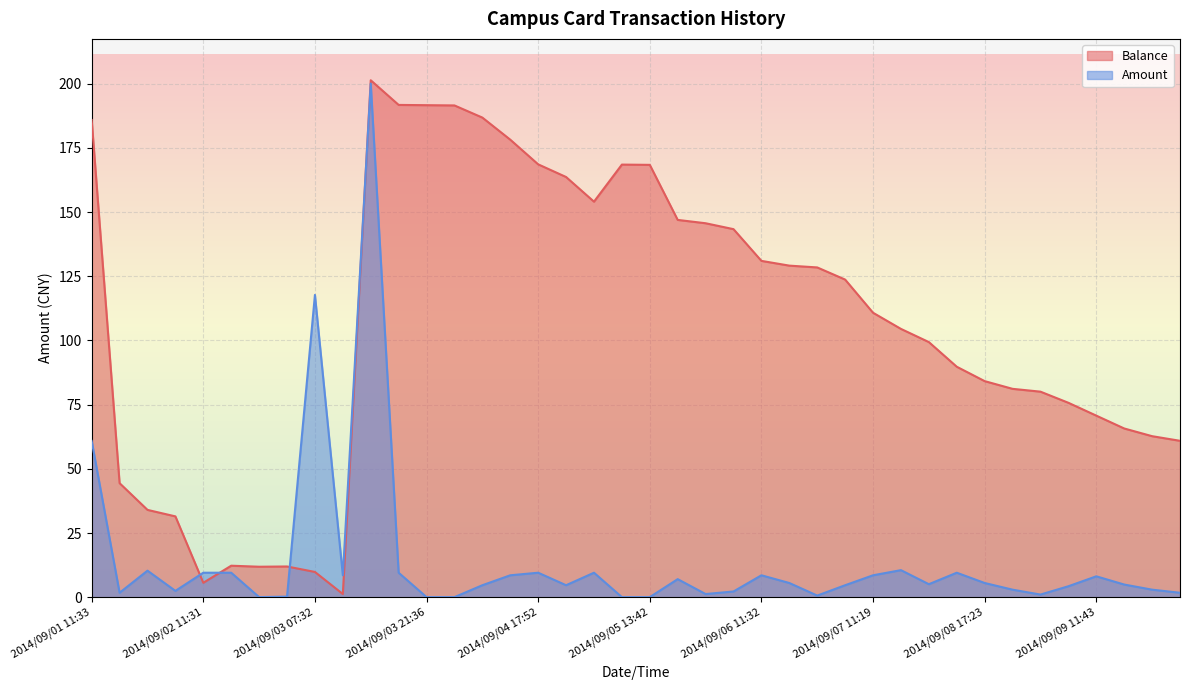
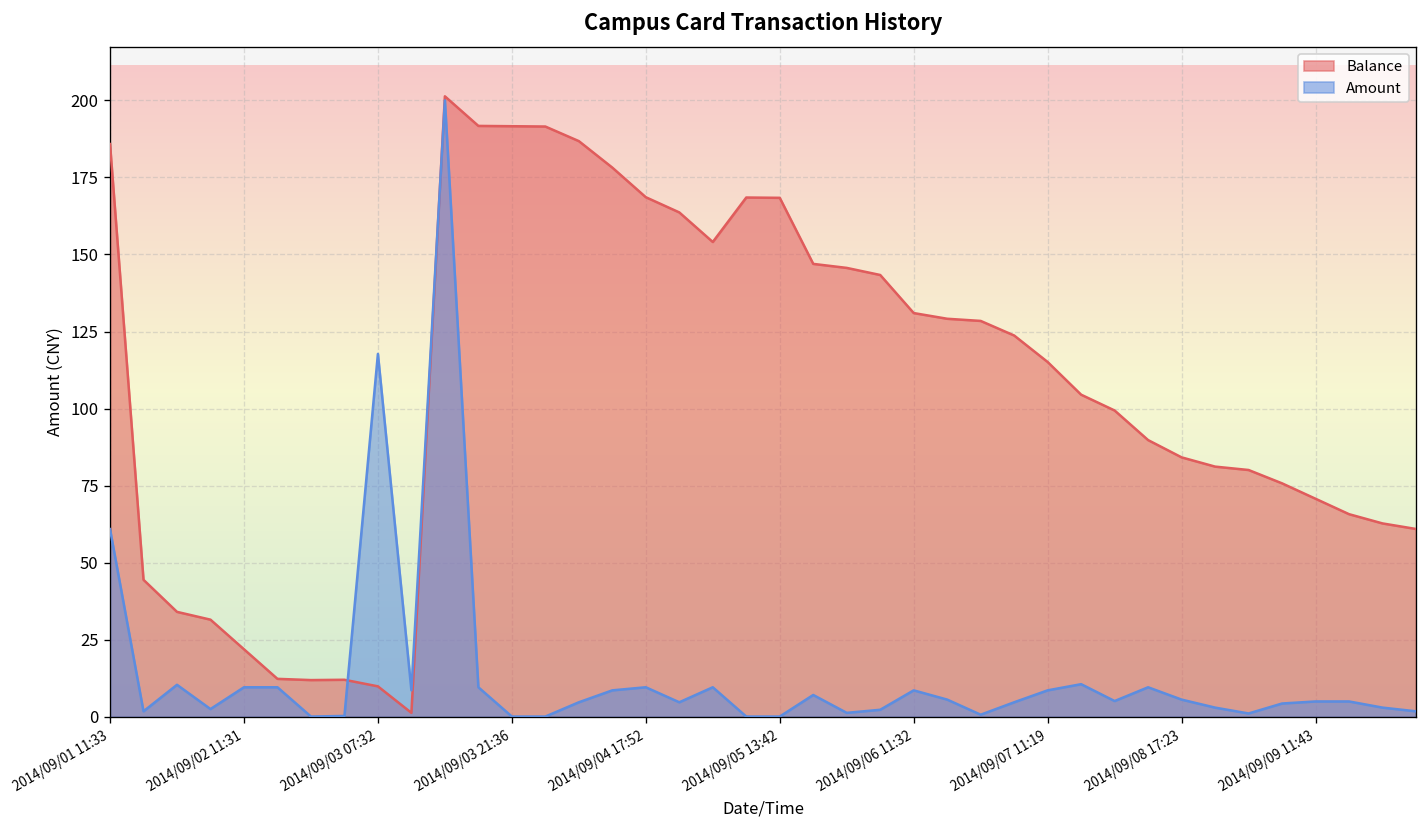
Balance, 2014/09/02 11:31: 6 -> 22
Balance, 2014/09/07 11:19: 111 -> 115
Amount, 2014/09/09 11:43: 8 -> 5
